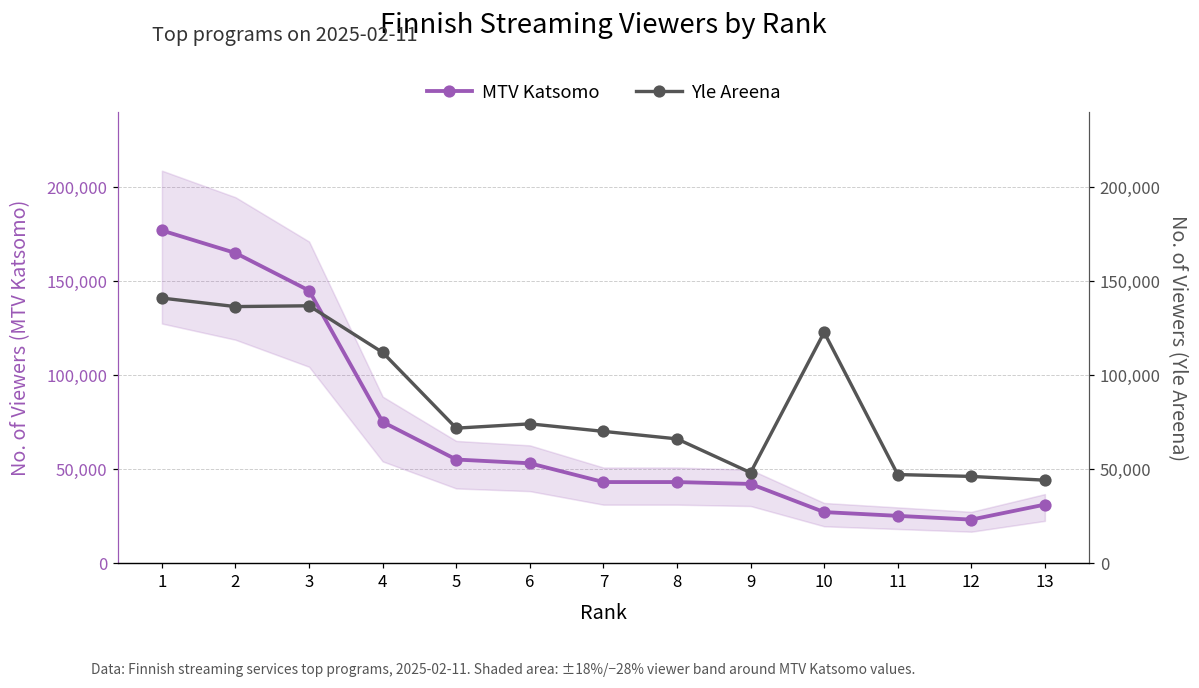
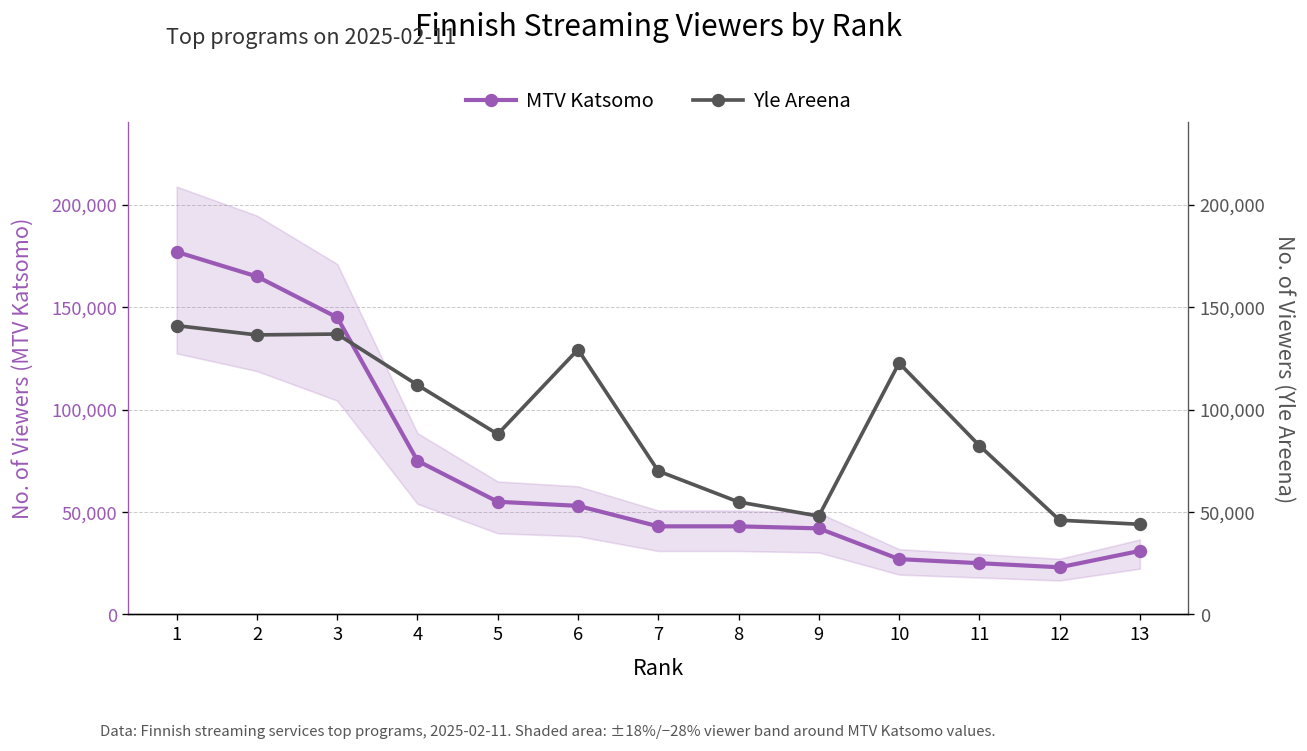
Yle Areena, 5: 72,000 -> 88,000
Yle Areena, 6: 74,000 -> 129,000
Yle Areena, 8: 66,000 -> 55,000
Yle Areena, 11: 47,000 -> 82,000
